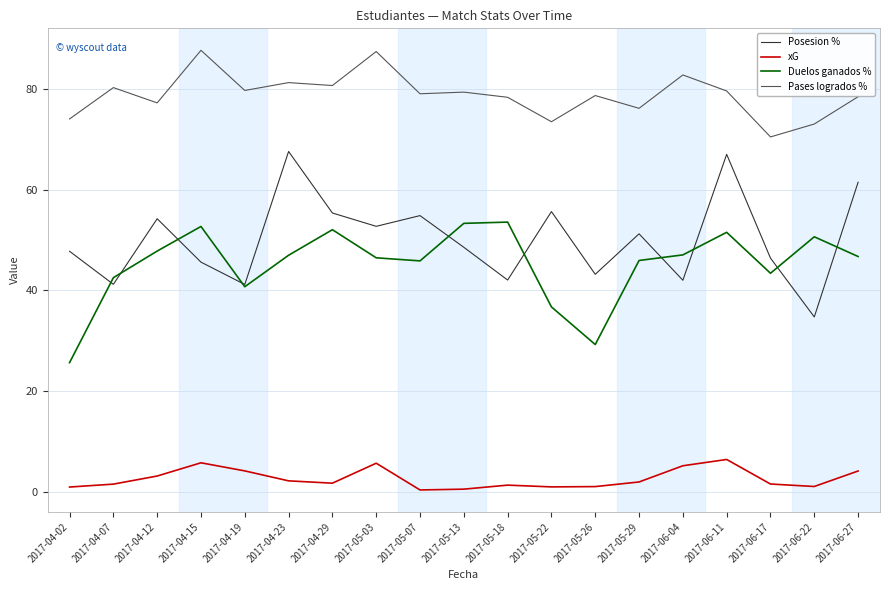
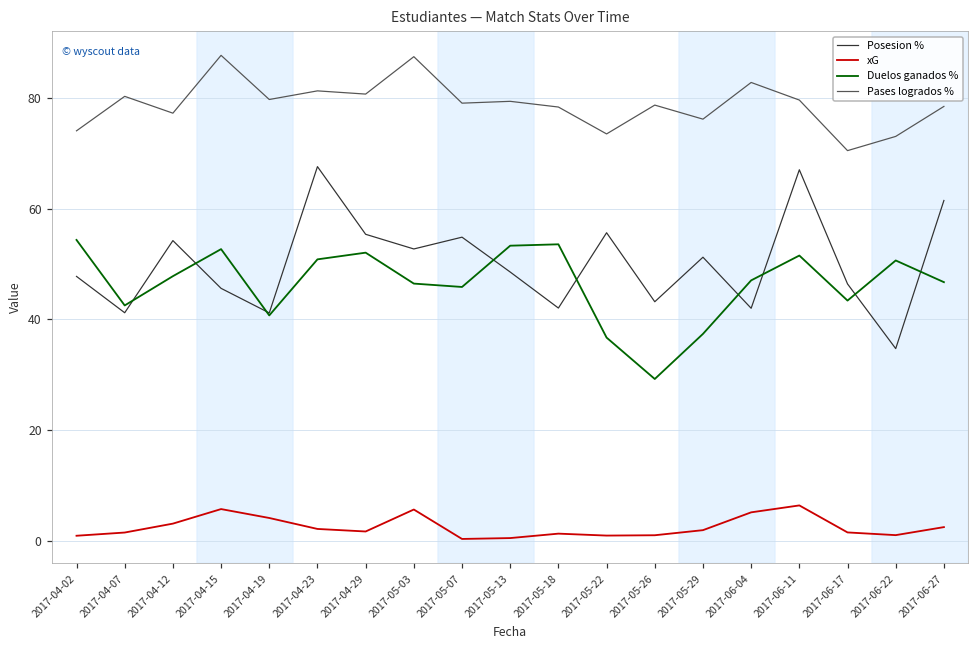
Duelos ganados %, 2017-04-02: 26 -> 54
Duelos ganados %, 2017-04-23: 47 -> 51
Duelos ganados %, 2017-05-29: 46 -> 37
xG, 2017-06-27: 4 -> 2
